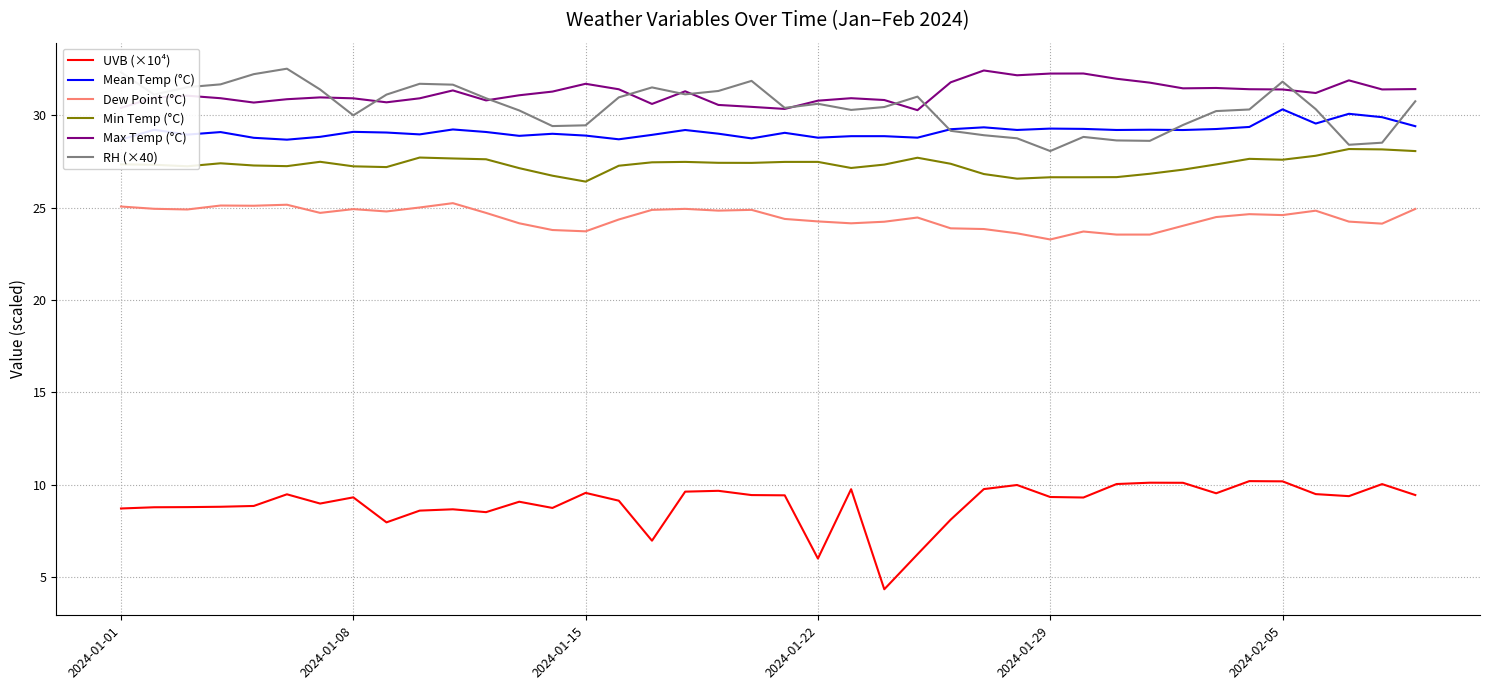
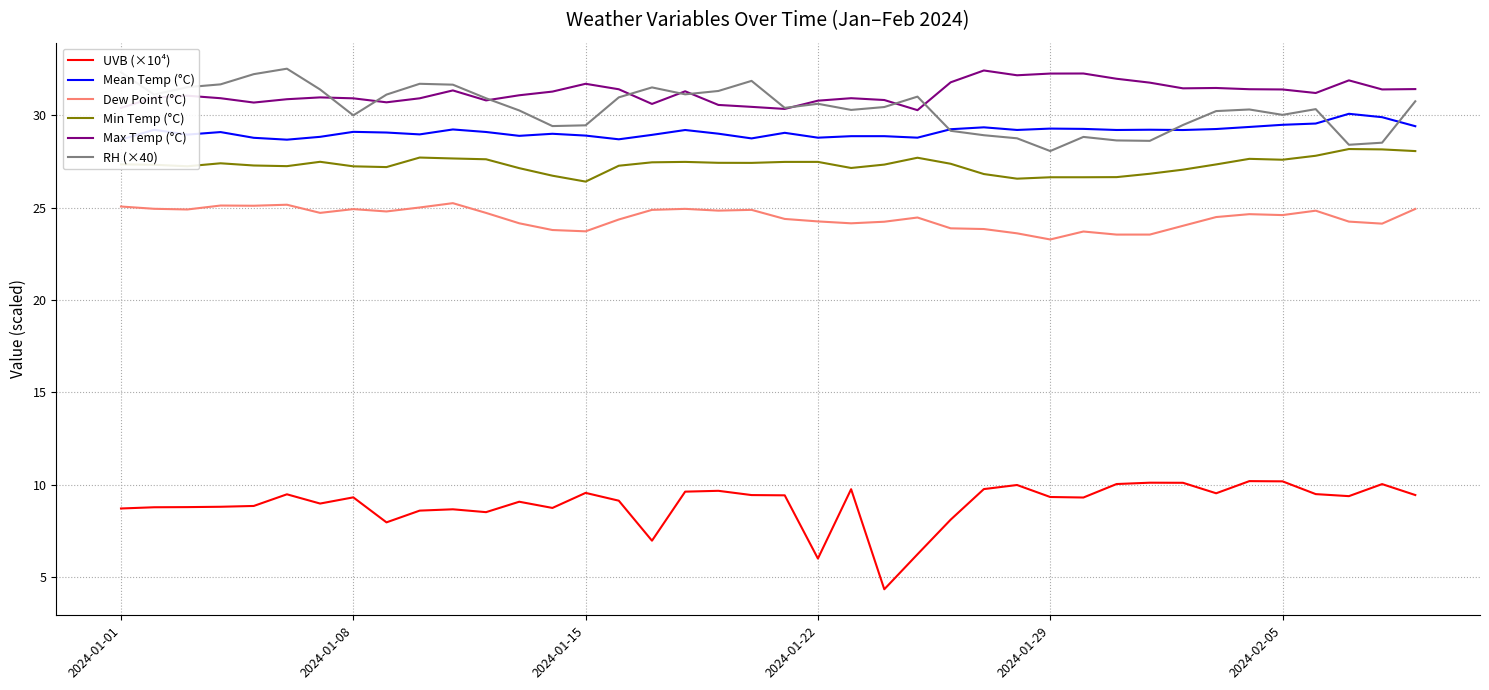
Mean Temp (°C), 2024-02-05: 30.3 -> 29.5
RH (×40), 2024-02-05: 31.8 -> 30.0
